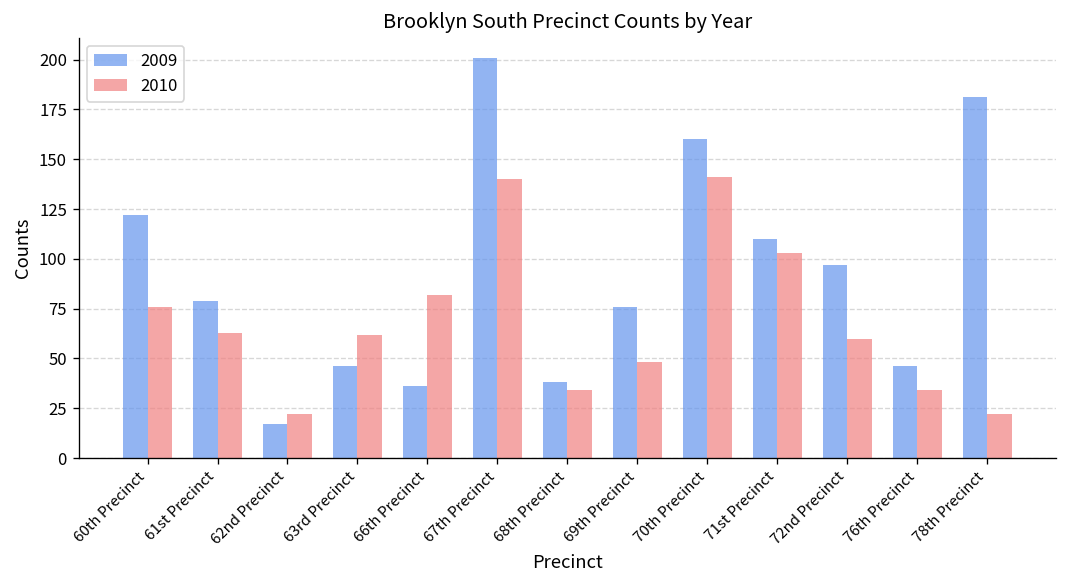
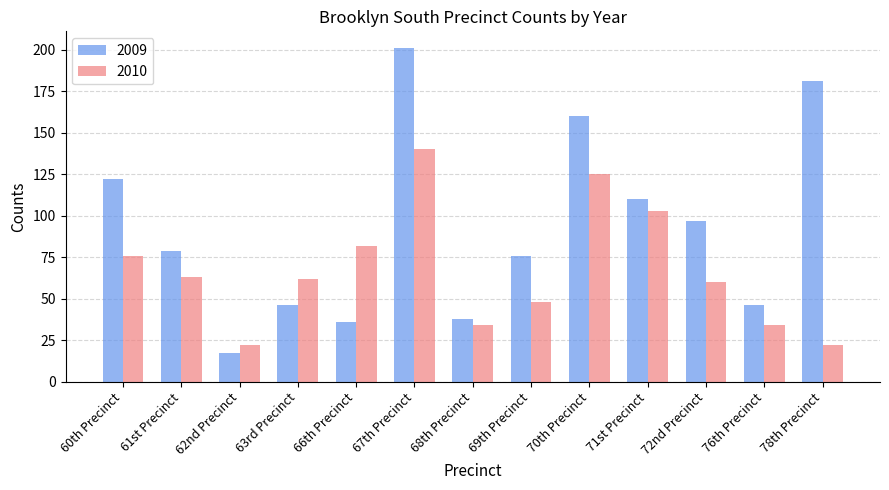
2010, 70th Precinct: 141 -> 125
